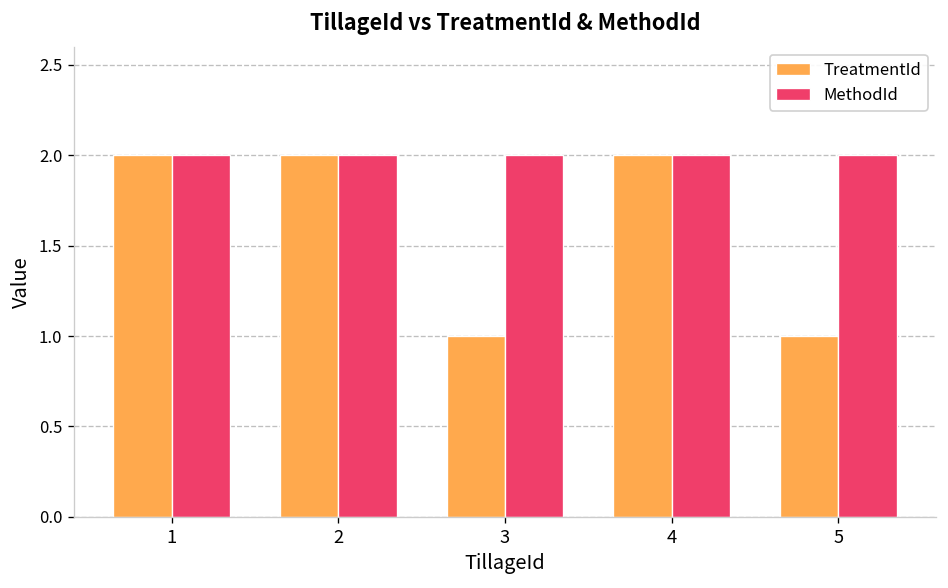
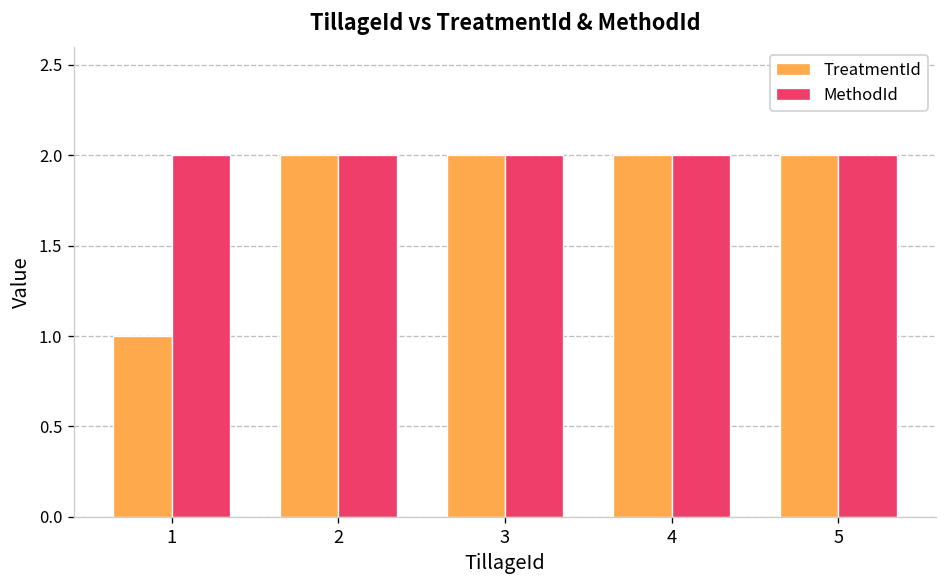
TreatmentId, 1: 2 -> 1
TreatmentId, 3: 1 -> 2
TreatmentId, 5: 1 -> 2
